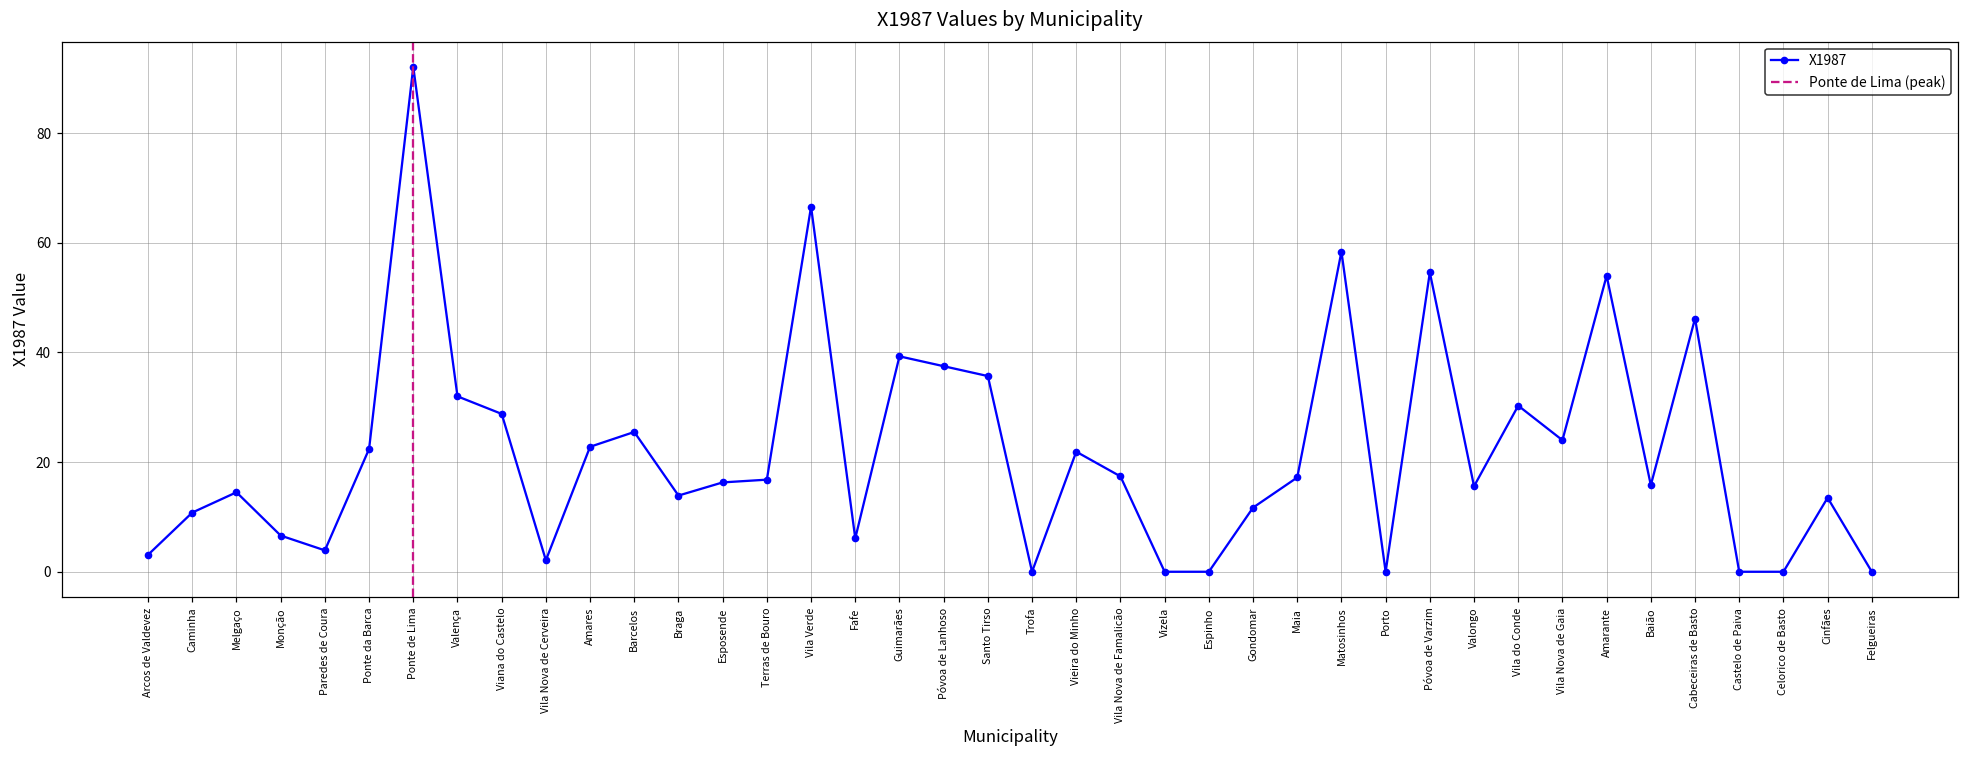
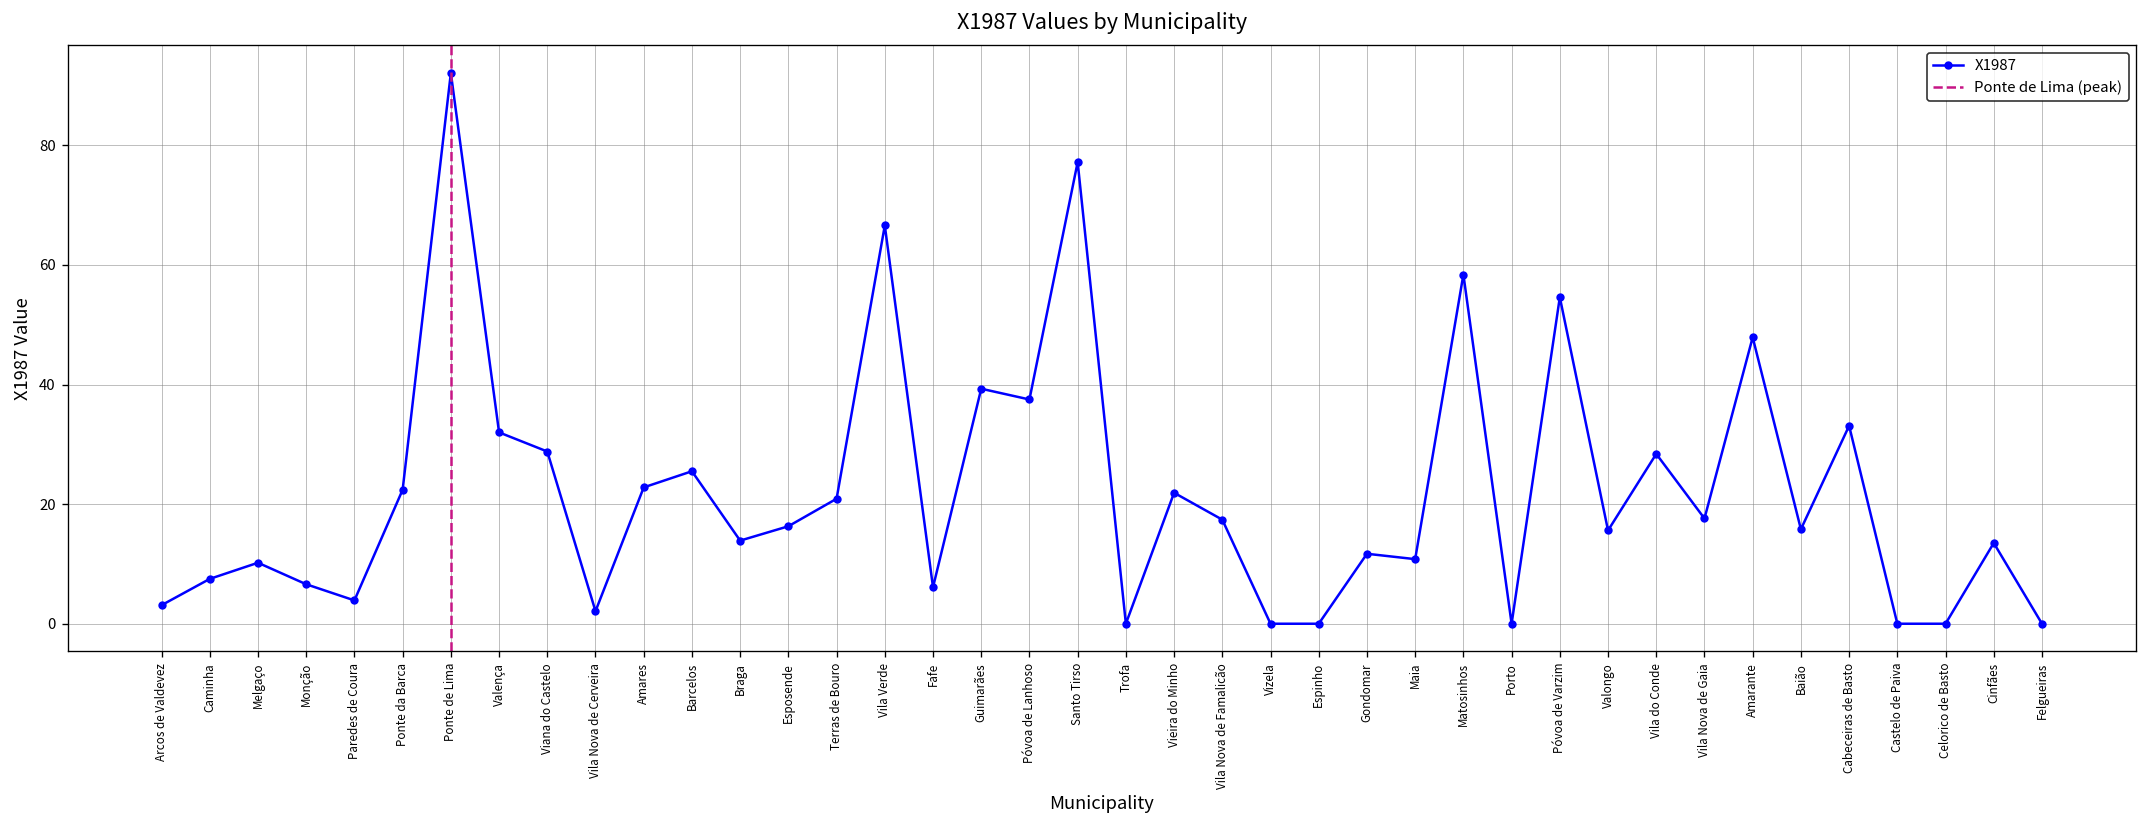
Caminha: 11 -> 8
Melgaço: 15 -> 10
Terras de Bouro: 17 -> 21
Santo Tirso: 36 -> 77
Maia: 17 -> 11
Vila do Conde: 30 -> 28
Vila Nova de Gaia: 24 -> 18
Amarante: 54 -> 48
Cabeceiras de Basto: 46 -> 33
